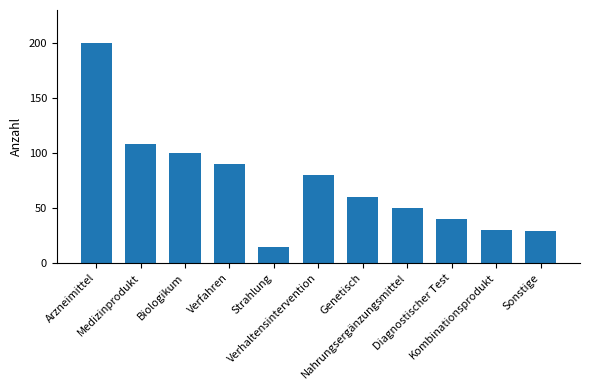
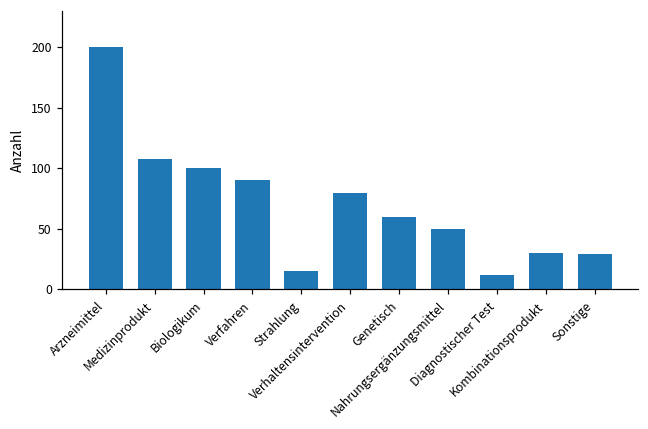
Diagnostischer Test: 40 -> 12
